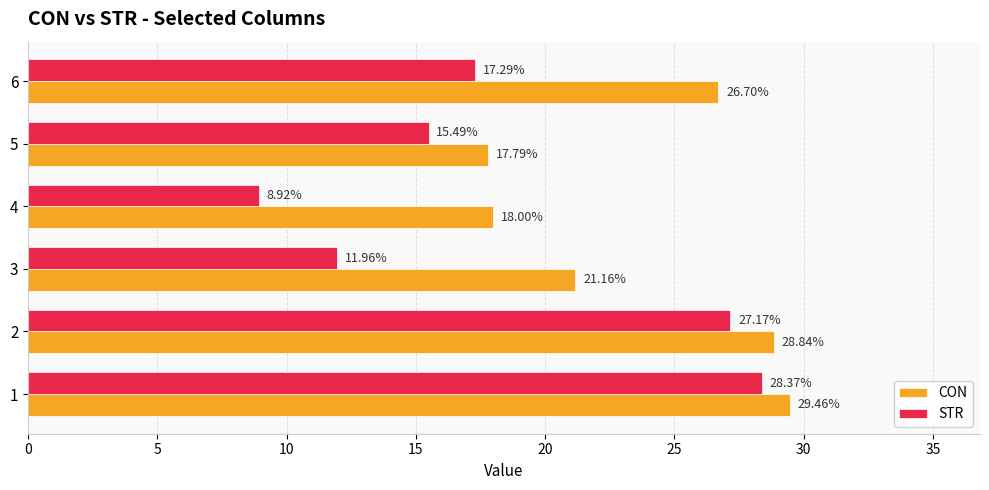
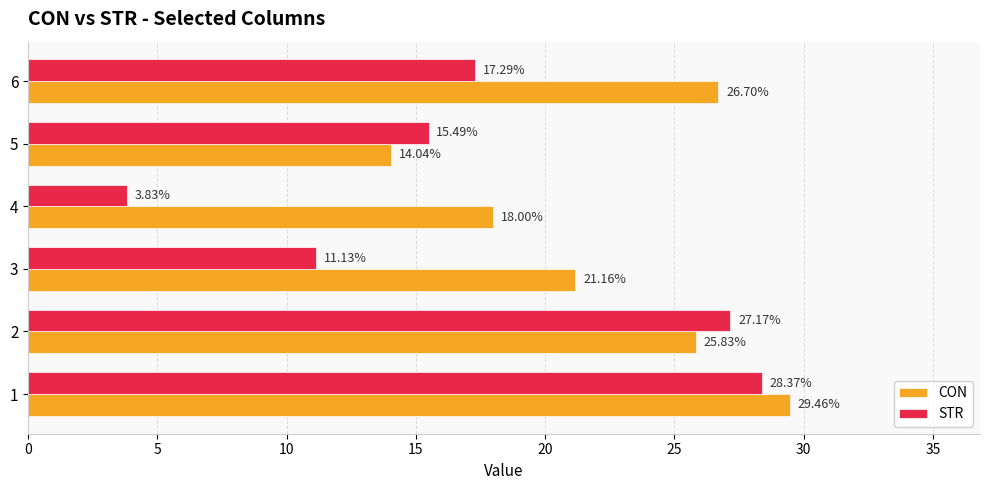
CON, 5: 17.79% -> 14.04%
STR, 4: 8.92% -> 3.83%
STR, 3: 11.96% -> 11.13%
CON, 2: 28.84% -> 25.83%
